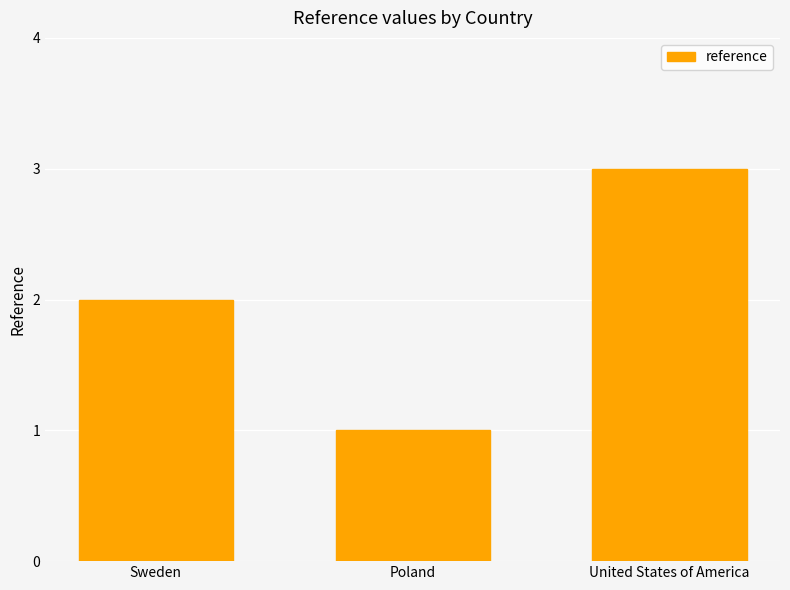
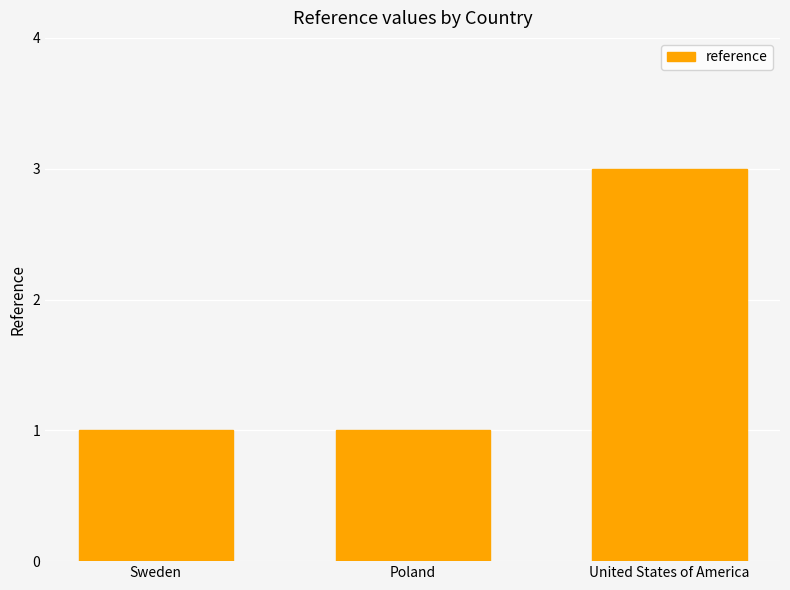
Sweden: 2 -> 1
